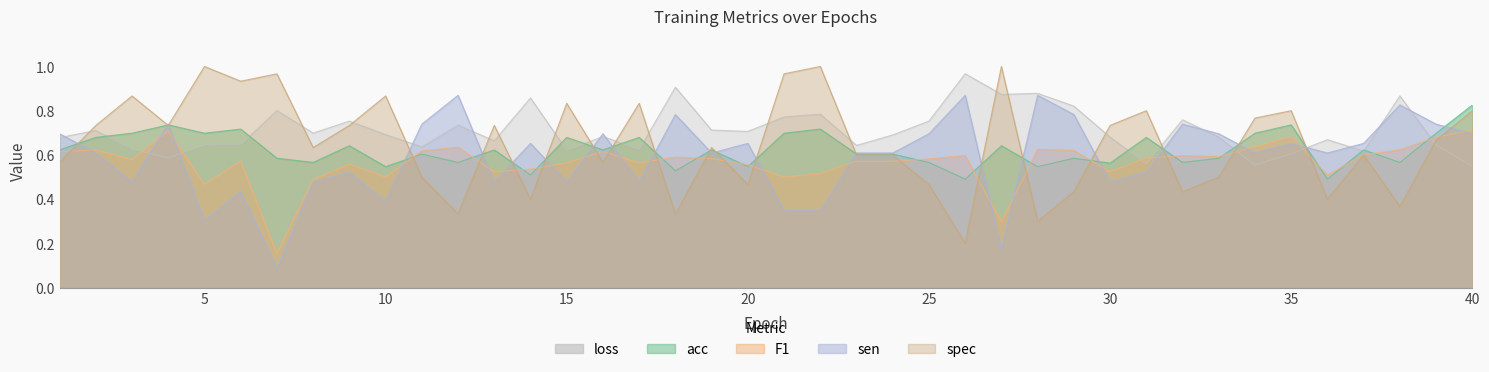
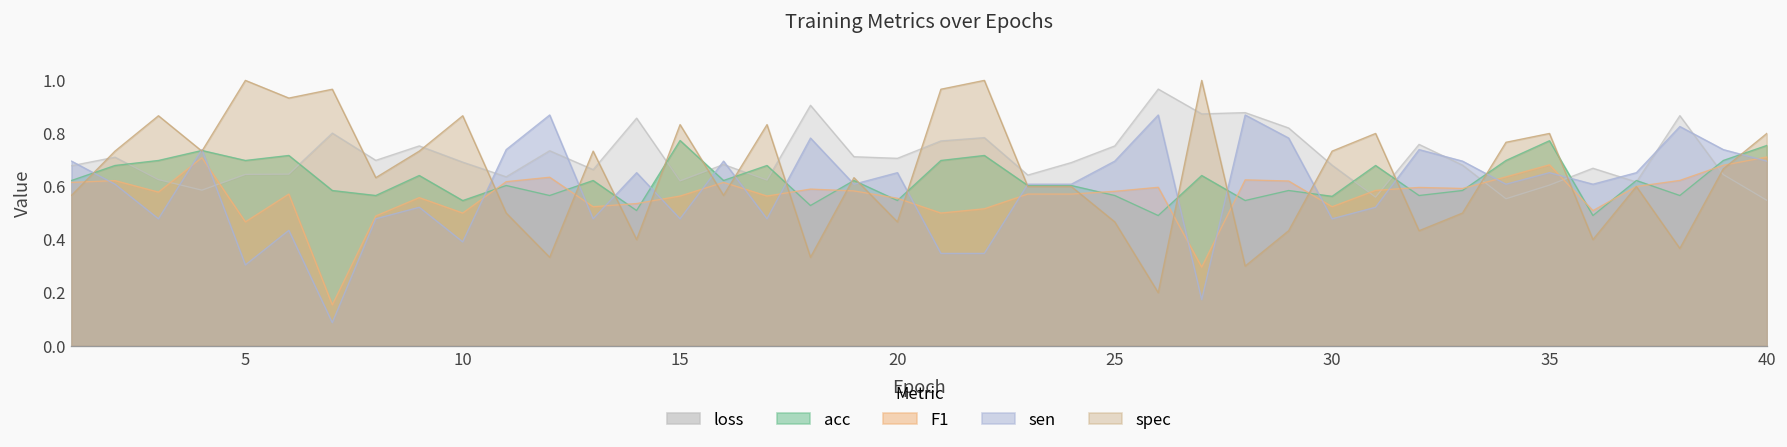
acc, 15: 0.68 -> 0.77
acc, 35: 0.74 -> 0.77
acc, 40: 0.83 -> 0.75
